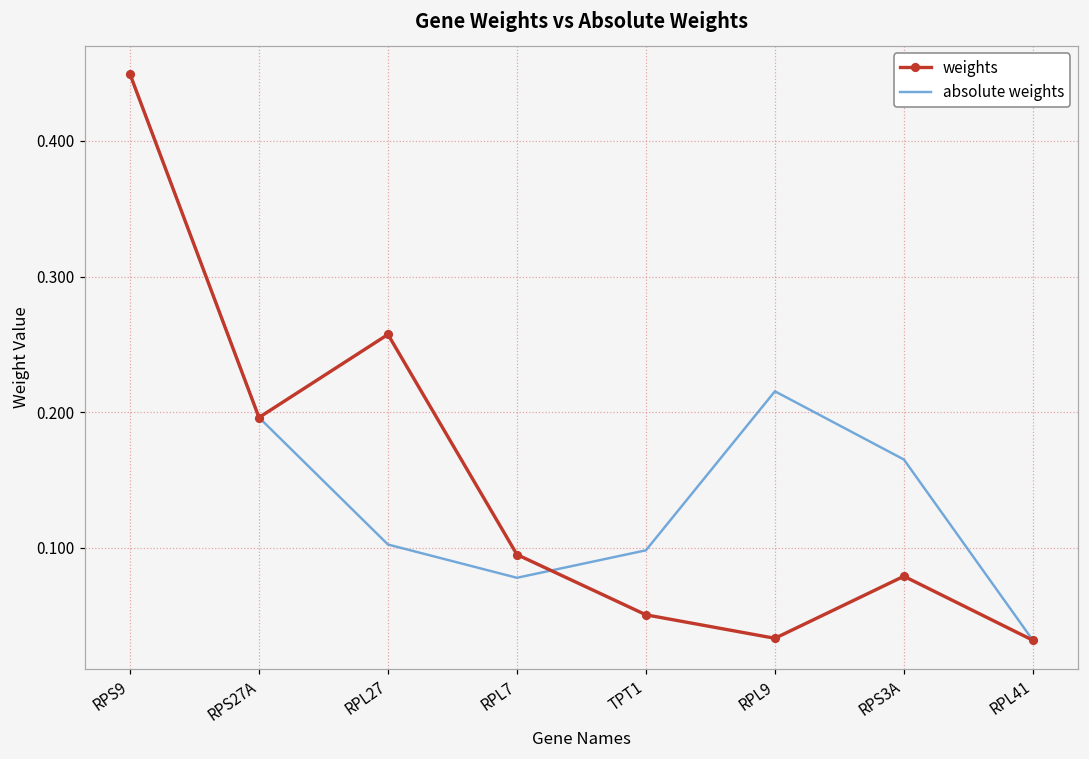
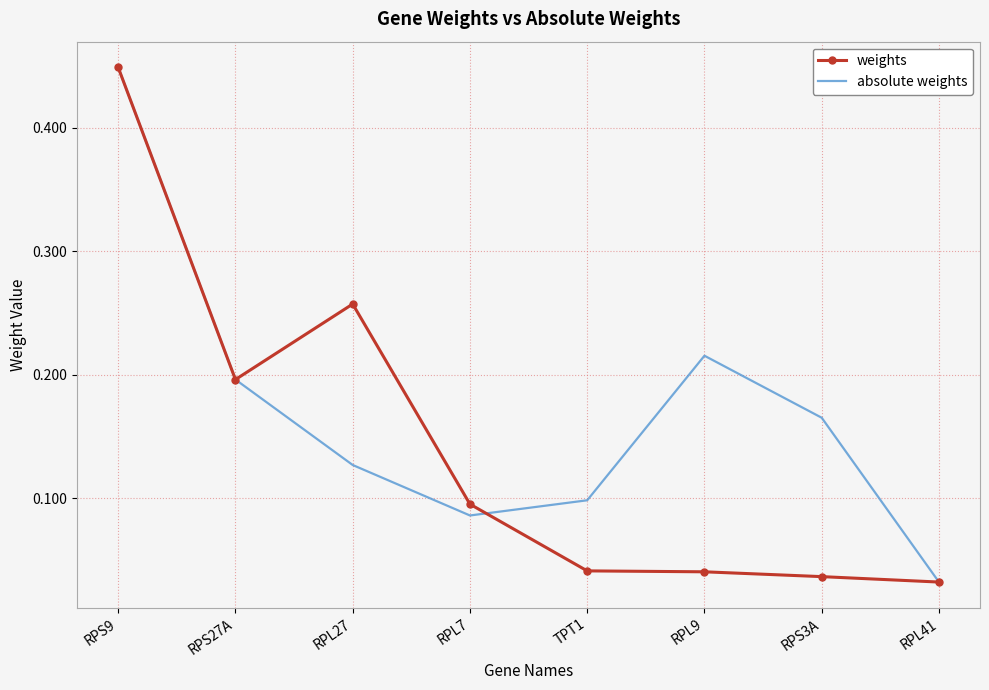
absolute weights, RPL27: 0.103 -> 0.127
absolute weights, RPL7: 0.078 -> 0.086
weights, TPT1: 0.051 -> 0.041
weights, RPL9: 0.033 -> 0.040
weights, RPS3A: 0.079 -> 0.036
